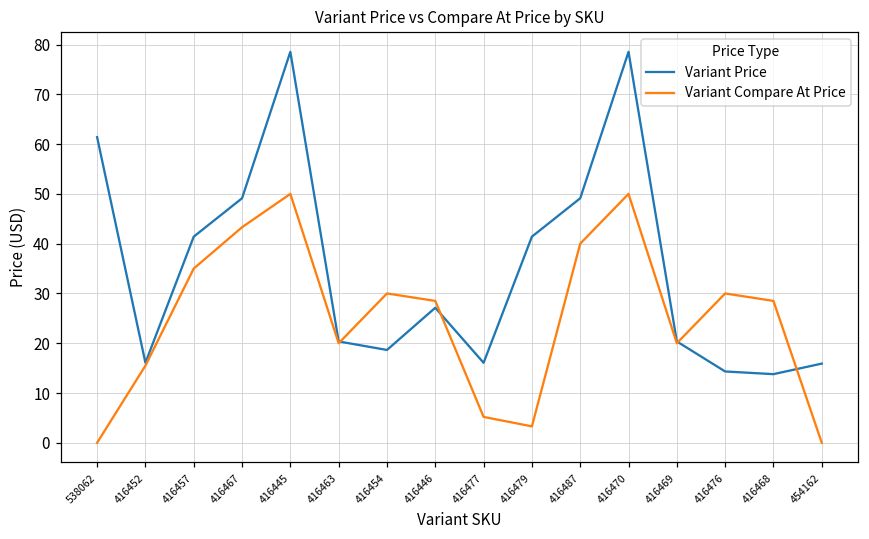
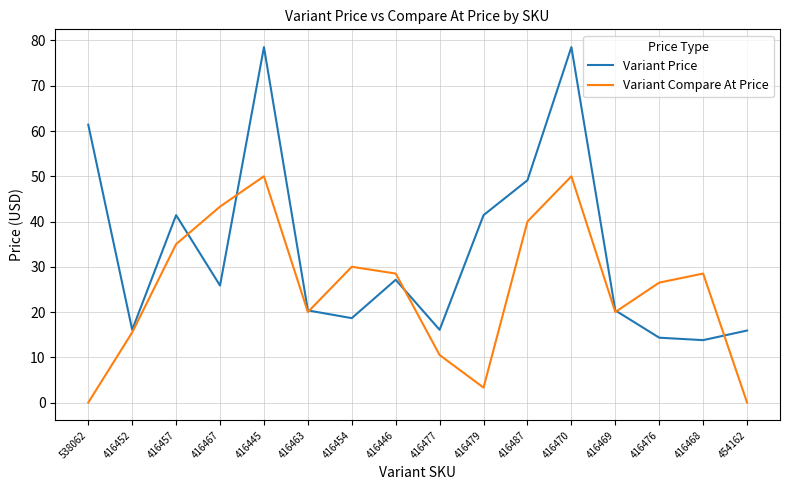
Variant Price, 416467: 49 -> 26
Variant Compare At Price, 416477: 5 -> 11
Variant Compare At Price, 416476: 30 -> 27
